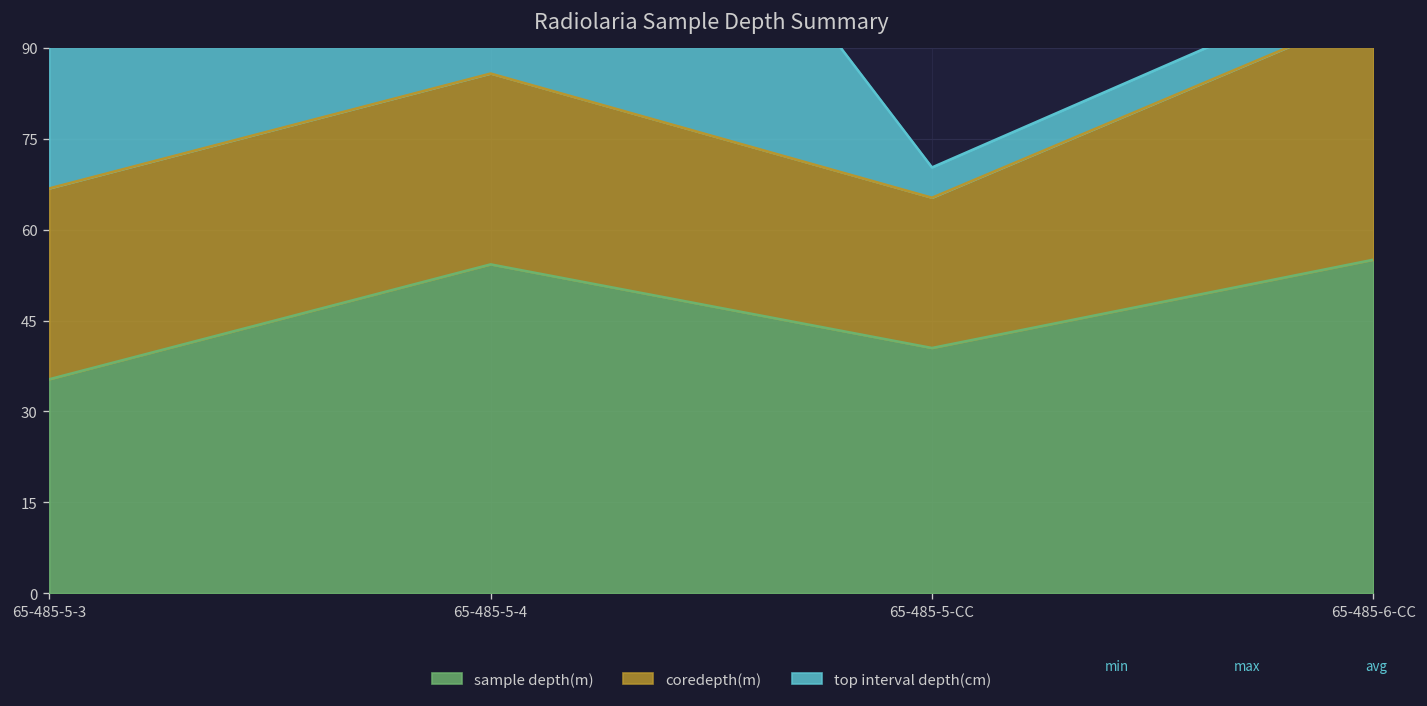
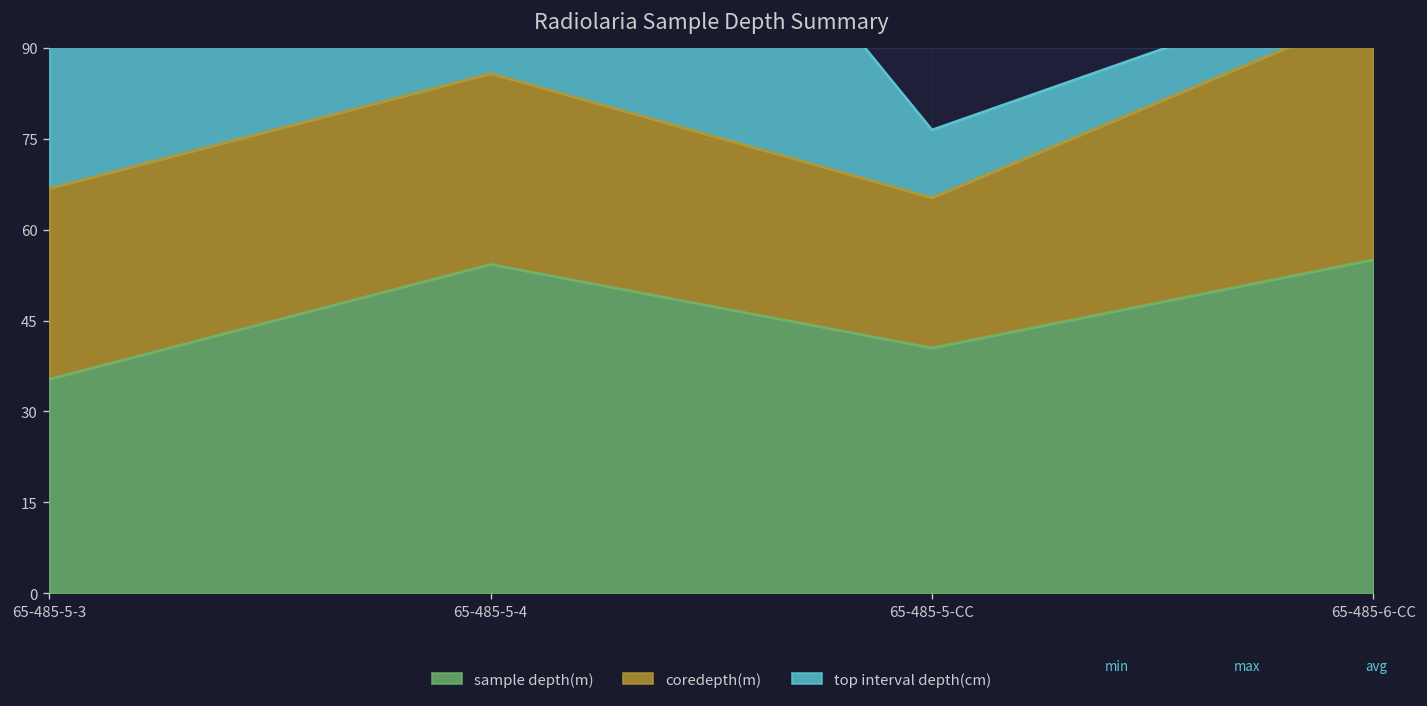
top interval depth(cm), 65-485-5-CC: 5 -> 11
